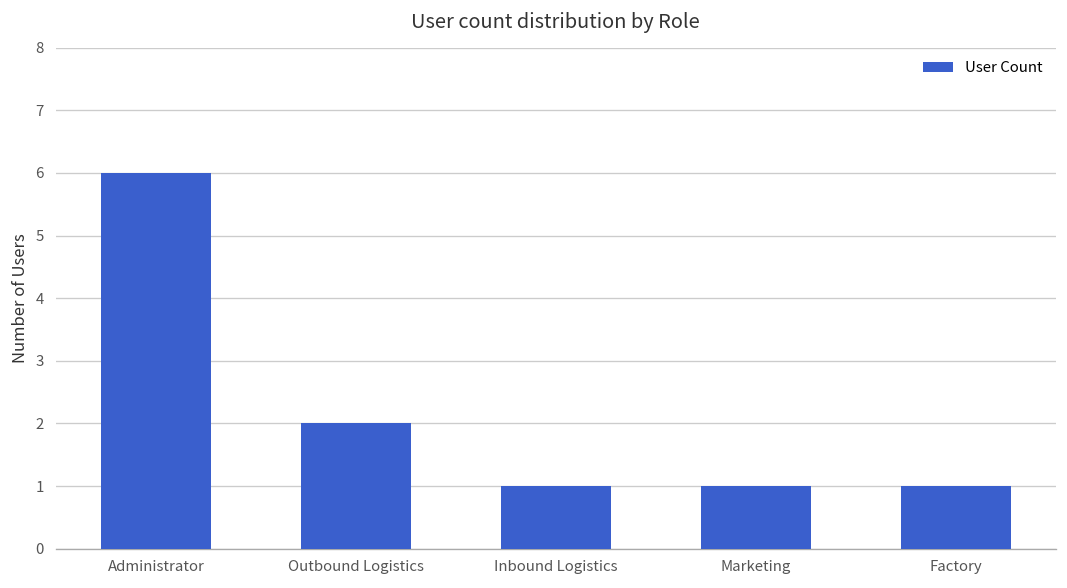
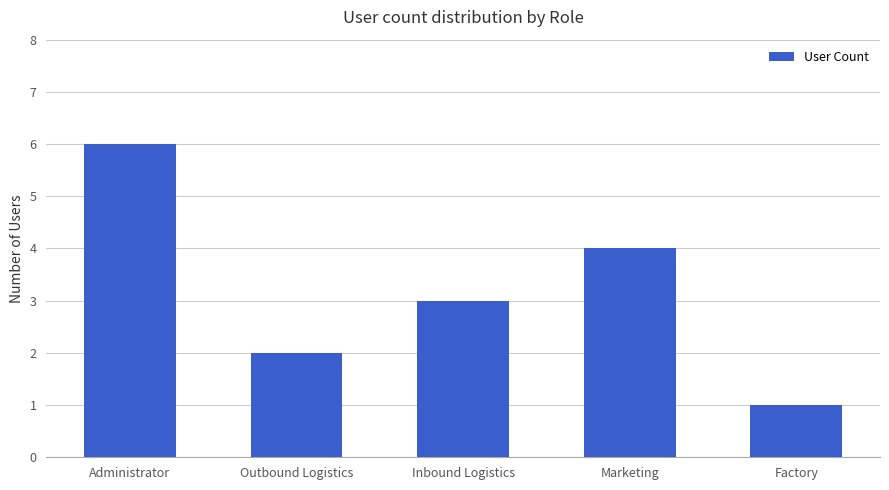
Inbound Logistics: 1 -> 3
Marketing: 1 -> 4
